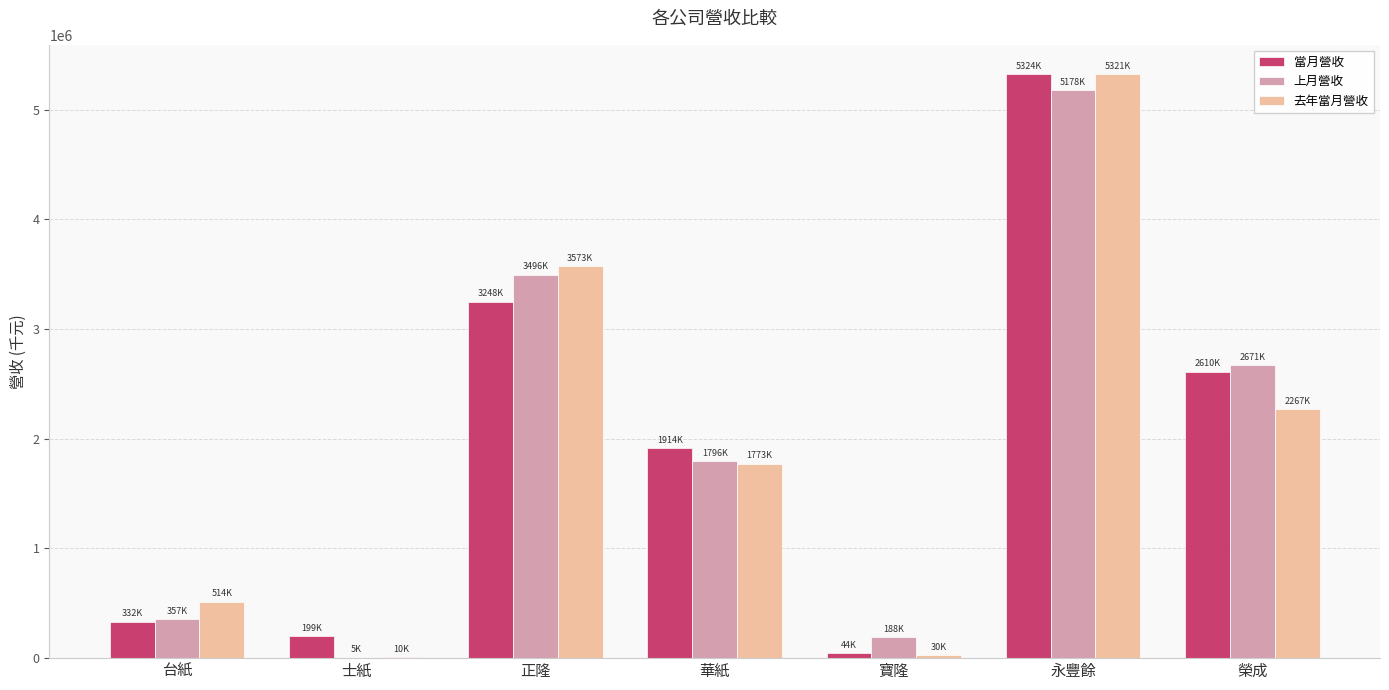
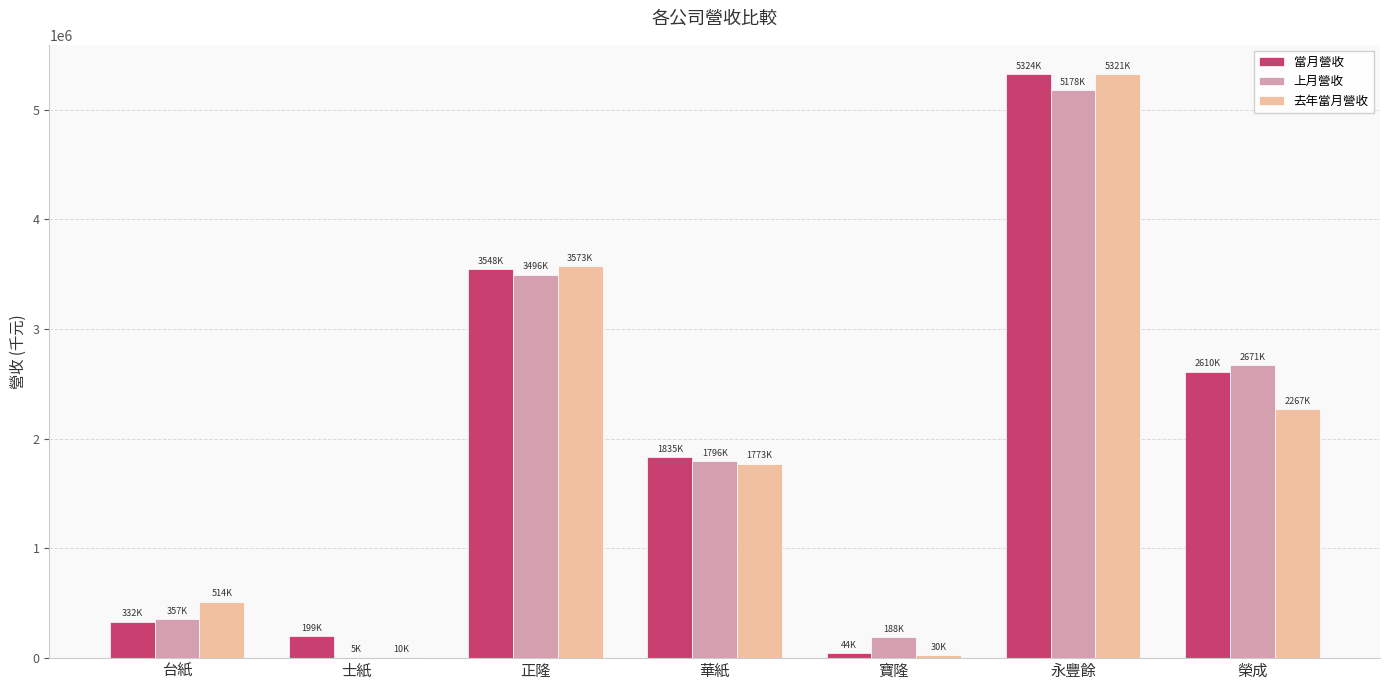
當月營收, 正隆: 3248K -> 3548K
當月營收, 華紙: 1914K -> 1835K
